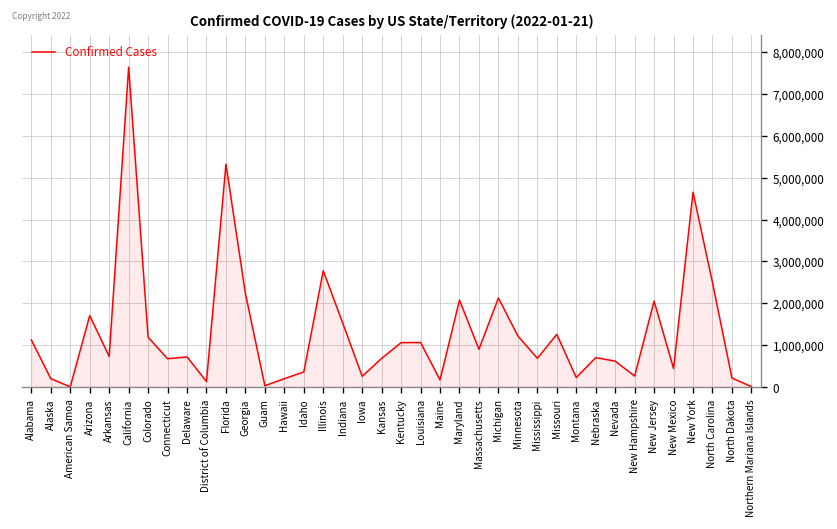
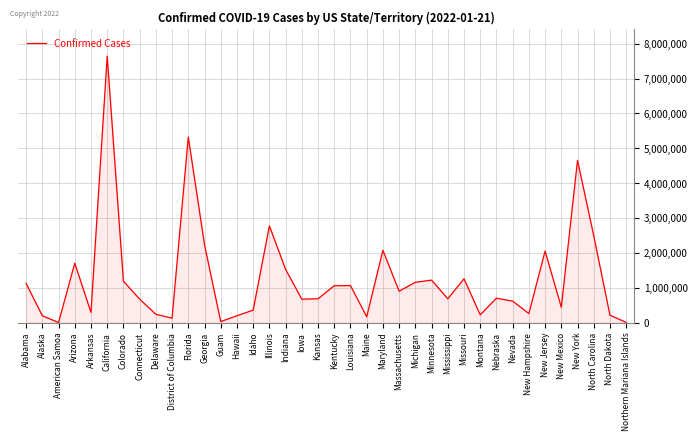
Arkansas: 700,000 -> 300,000
Delaware: 700,000 -> 200,000
Iowa: 300,000 -> 700,000
Michigan: 2,100,000 -> 1,200,000
